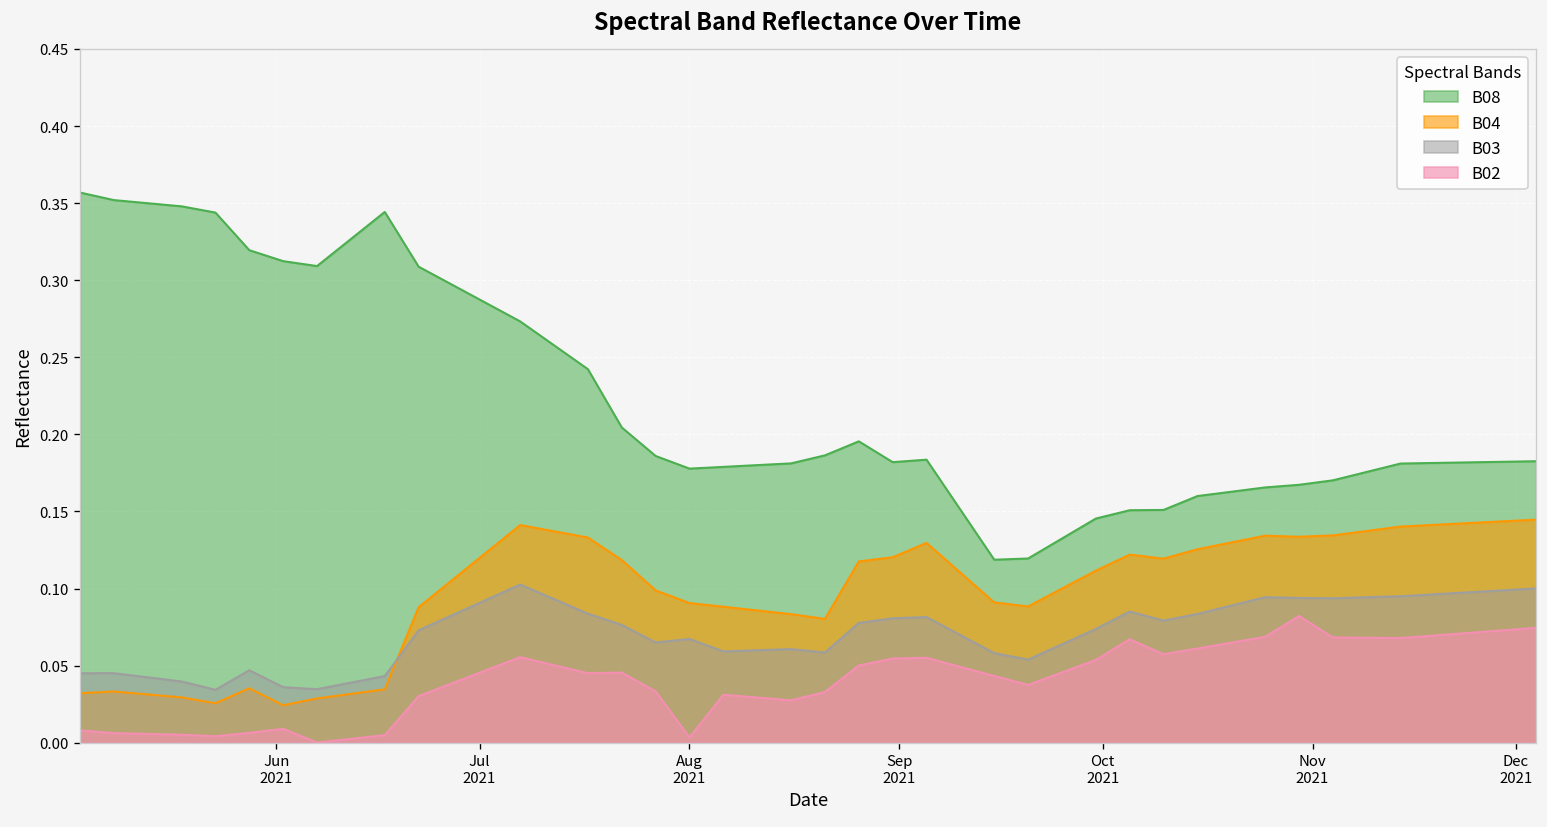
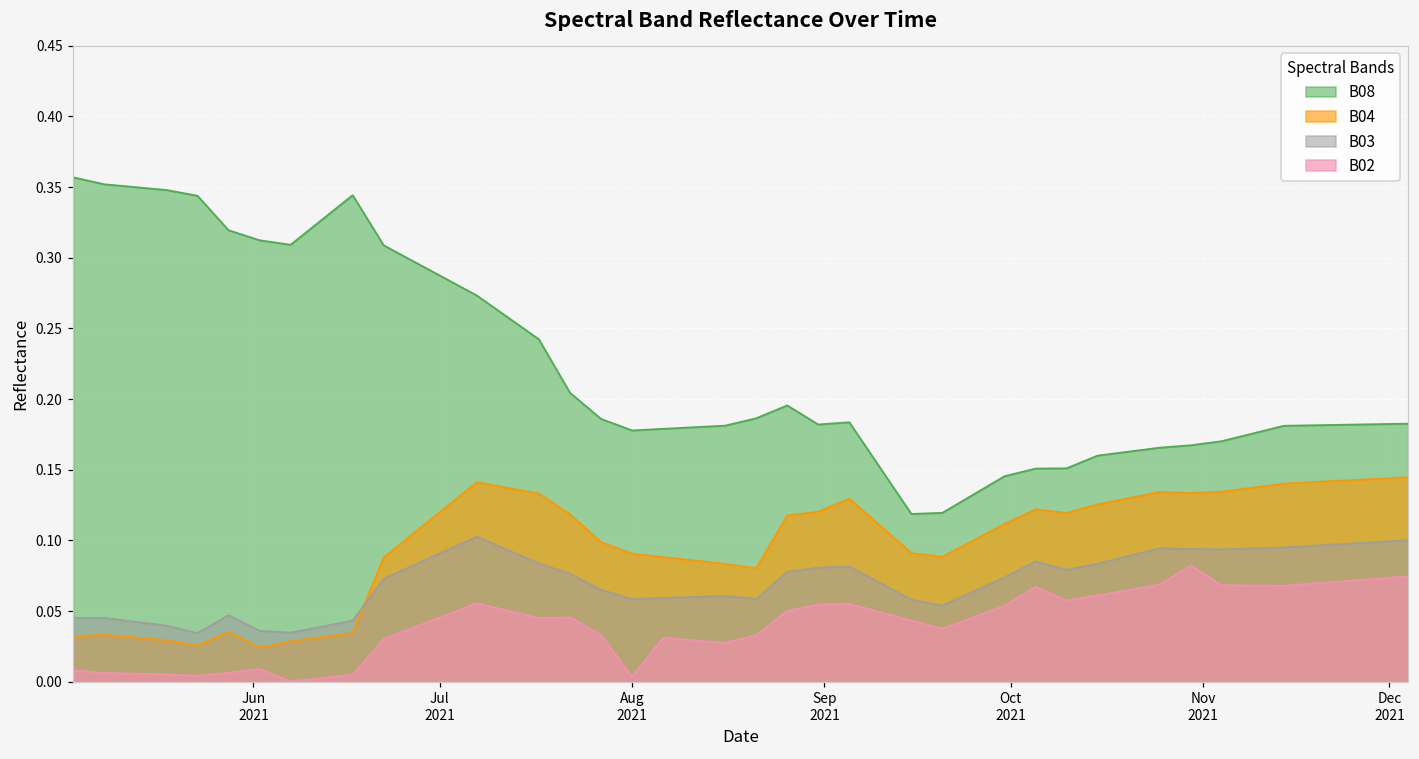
B03, Aug 2021: 0.067 -> 0.059
